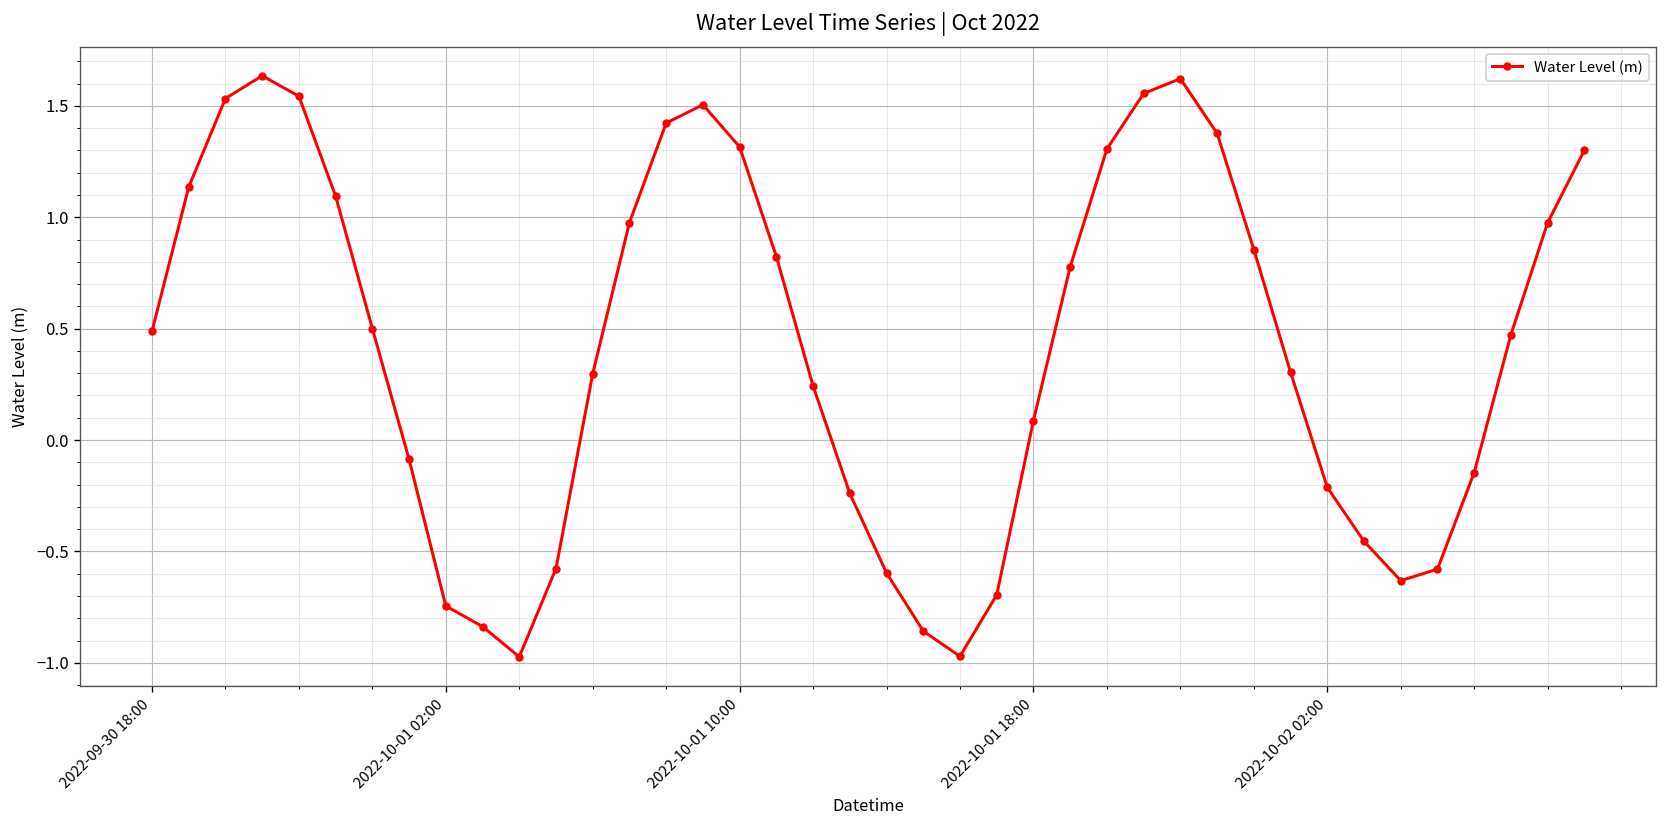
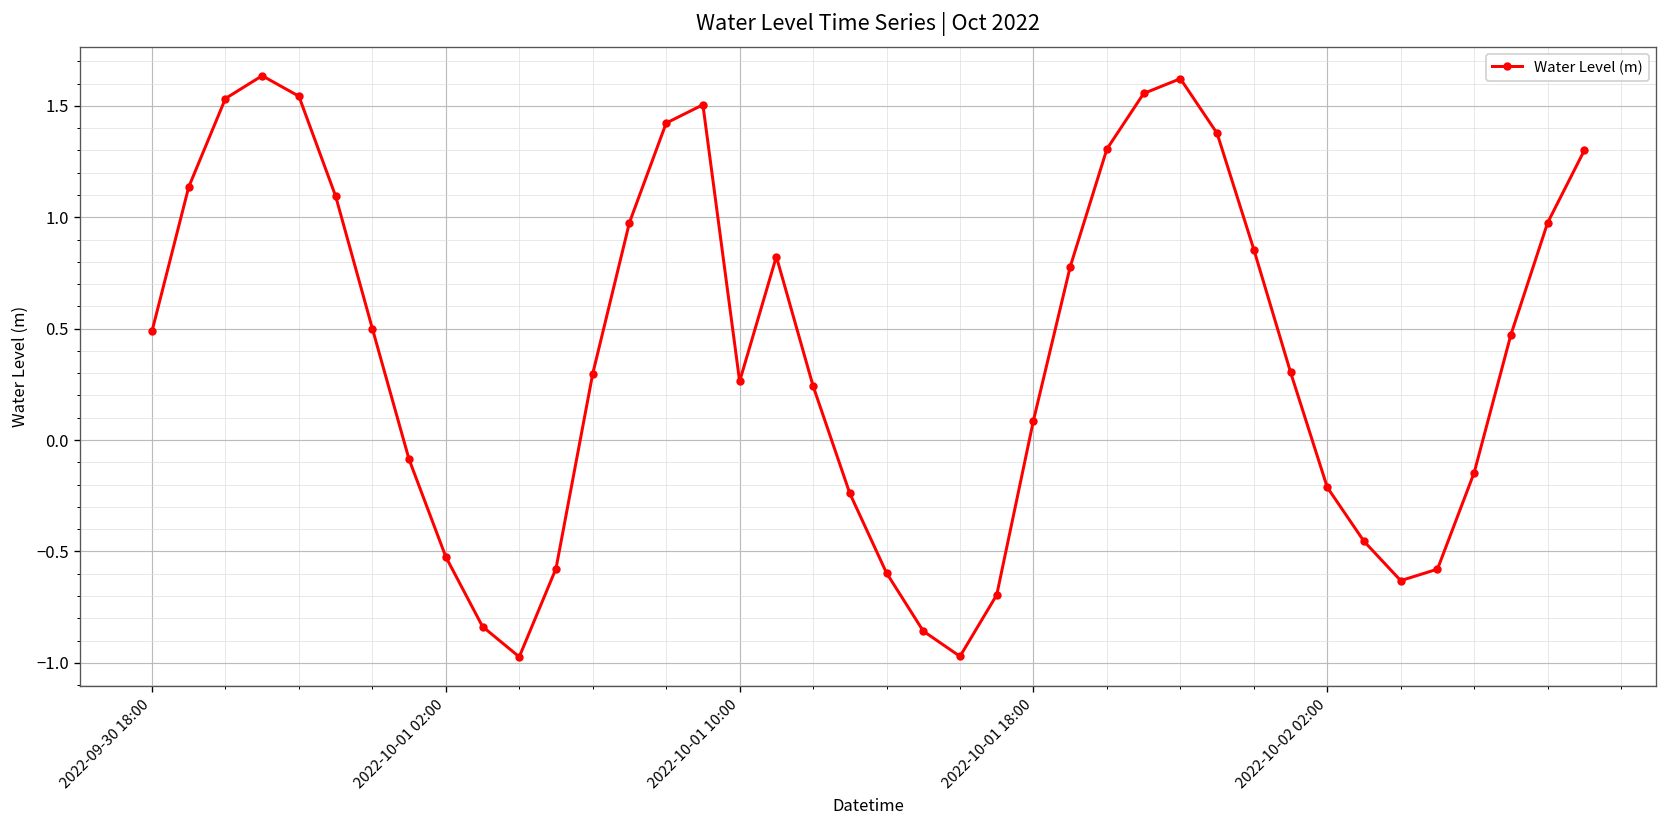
2022-10-01 02:00: -0.75 -> -0.52
2022-10-01 10:00: 1.32 -> 0.26
